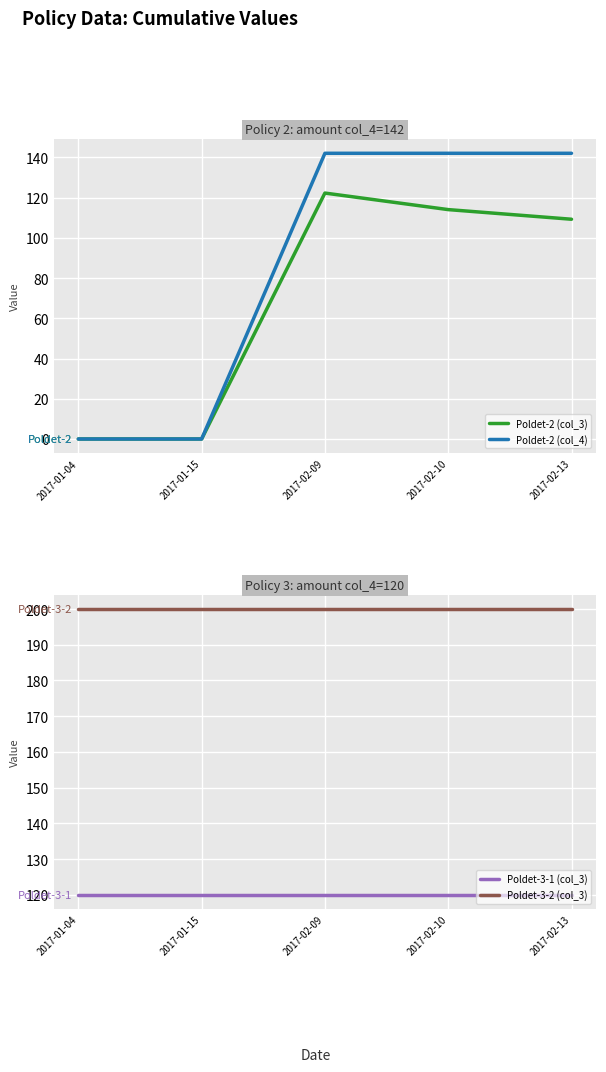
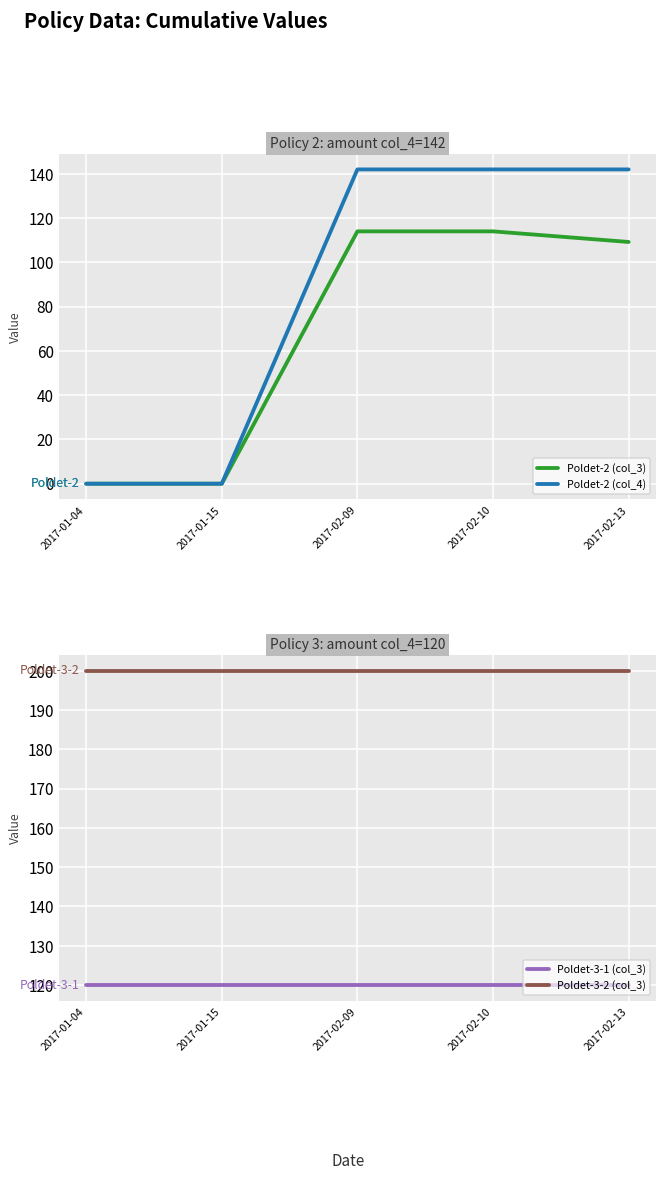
Policy 2: amount col_4=142, Poldet-2 (col_3), 2017-02-09: 122 -> 114
